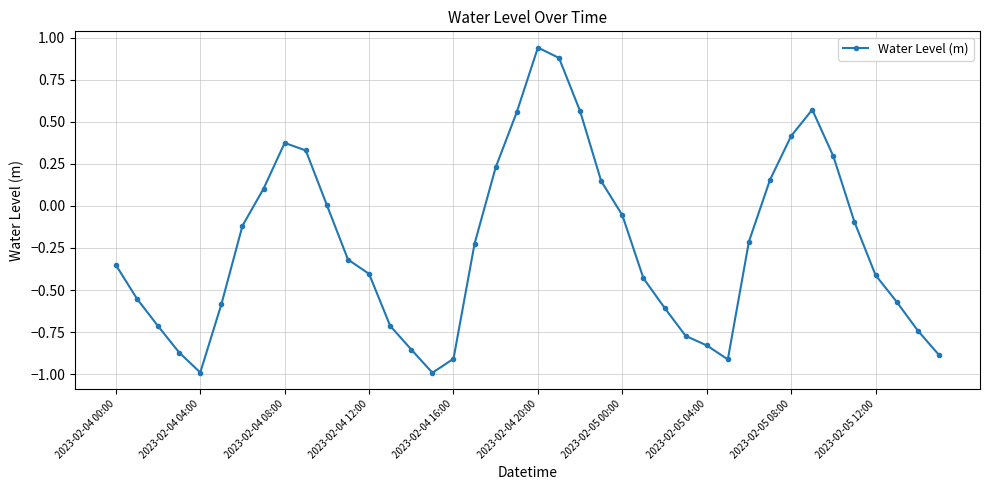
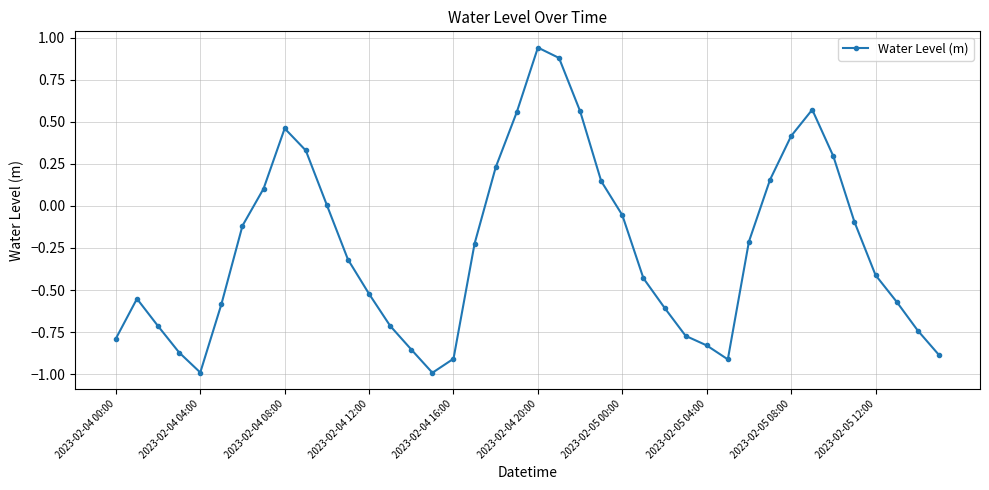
2023-02-04 00:00: -0.35 -> -0.79
2023-02-04 08:00: 0.38 -> 0.46
2023-02-04 12:00: -0.40 -> -0.52
